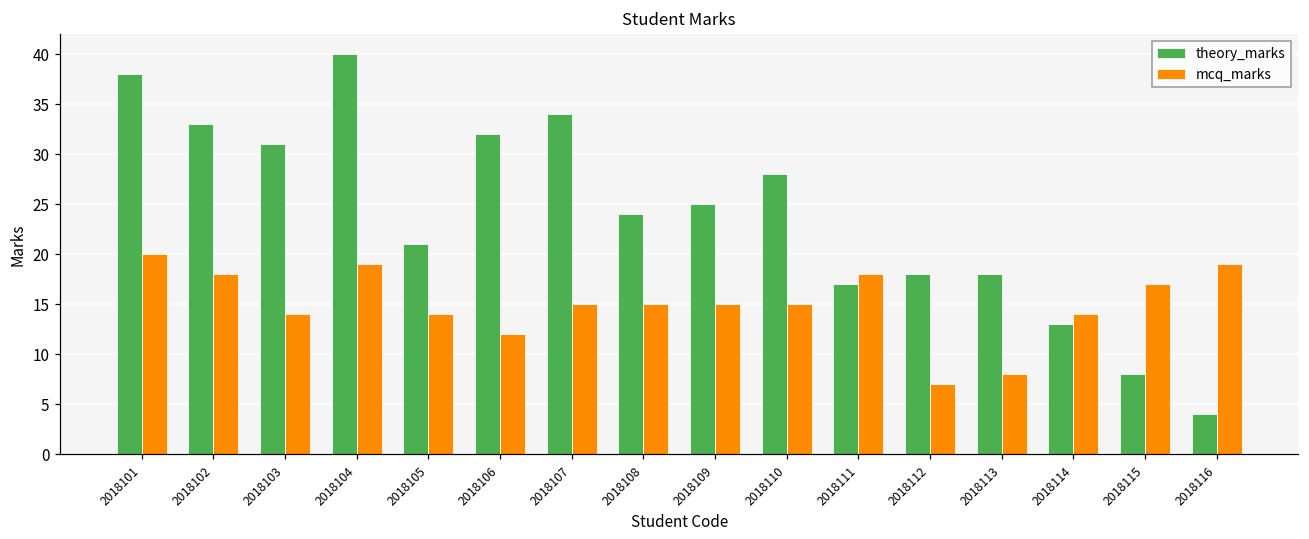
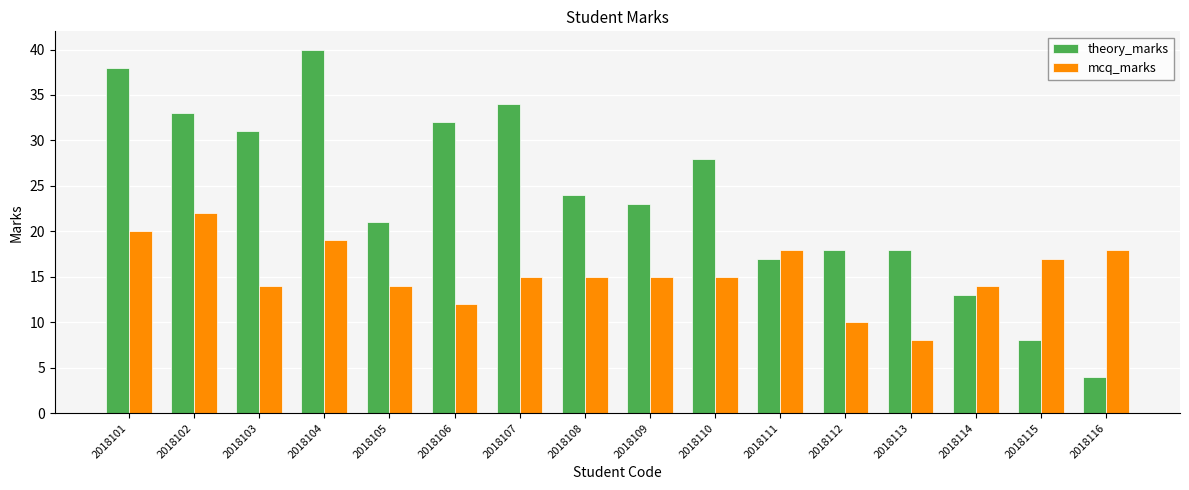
mcq_marks, 2018102: 18 -> 22
theory_marks, 2018109: 25 -> 23
mcq_marks, 2018112: 7 -> 10
mcq_marks, 2018116: 19 -> 18
